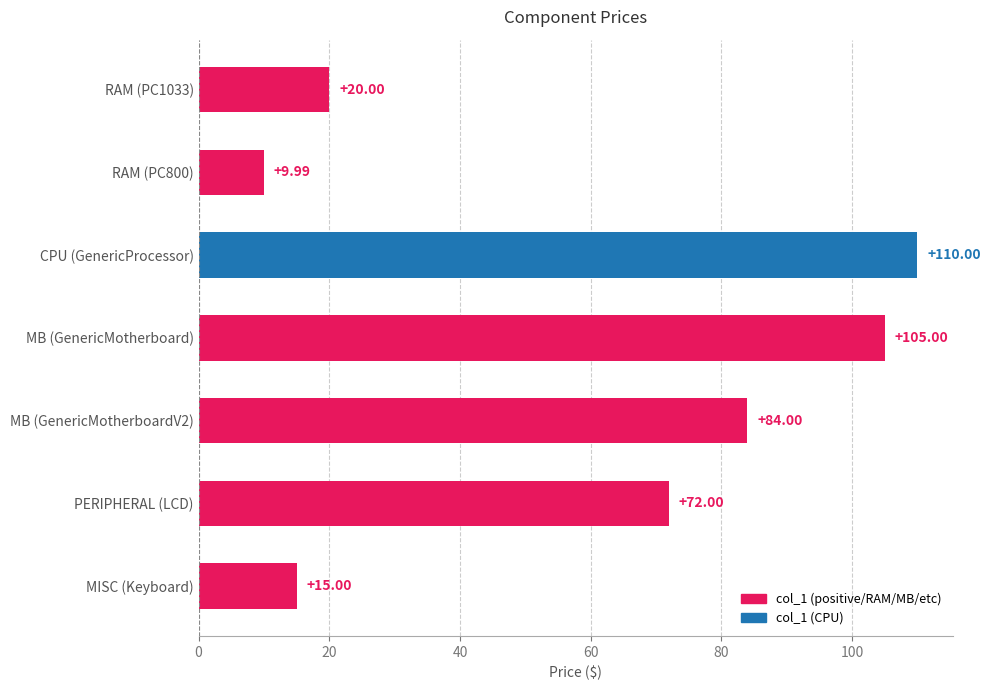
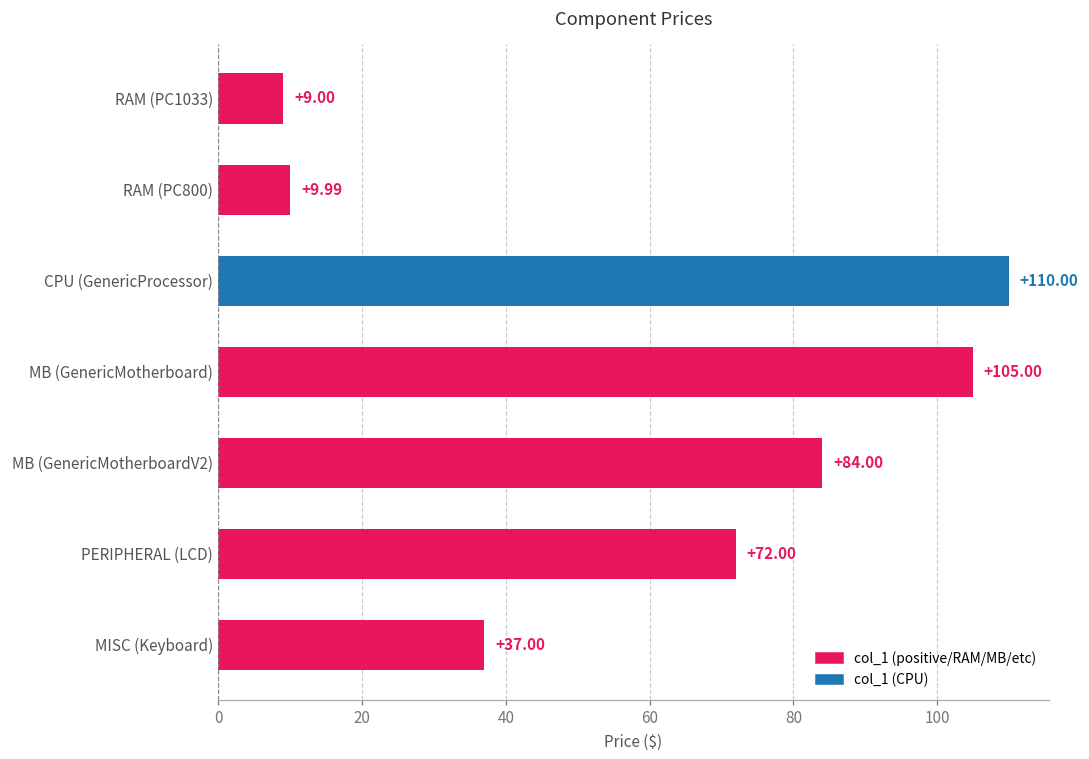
RAM (PC1033): +20.00 -> +9.00
MISC (Keyboard): +15.00 -> +37.00
